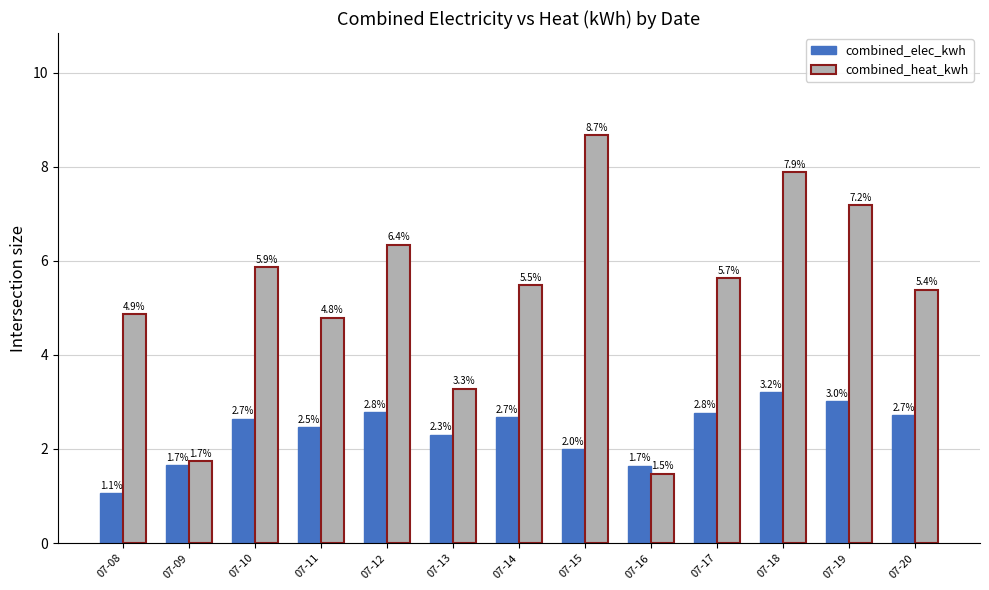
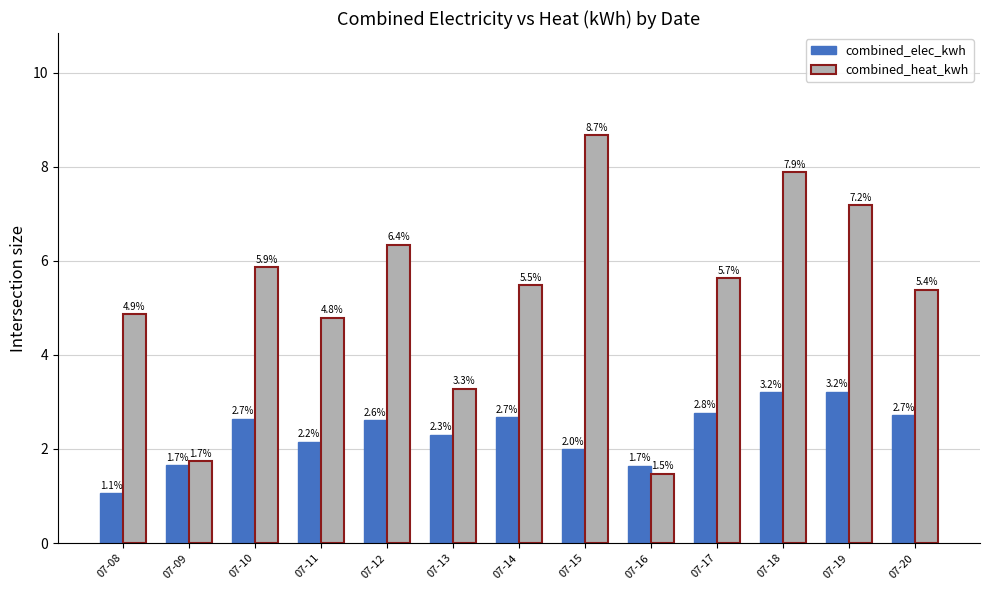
combined_elec_kwh, 07-11: 2.5% -> 2.2%
combined_elec_kwh, 07-12: 2.8% -> 2.6%
combined_elec_kwh, 07-19: 3.0% -> 3.2%
